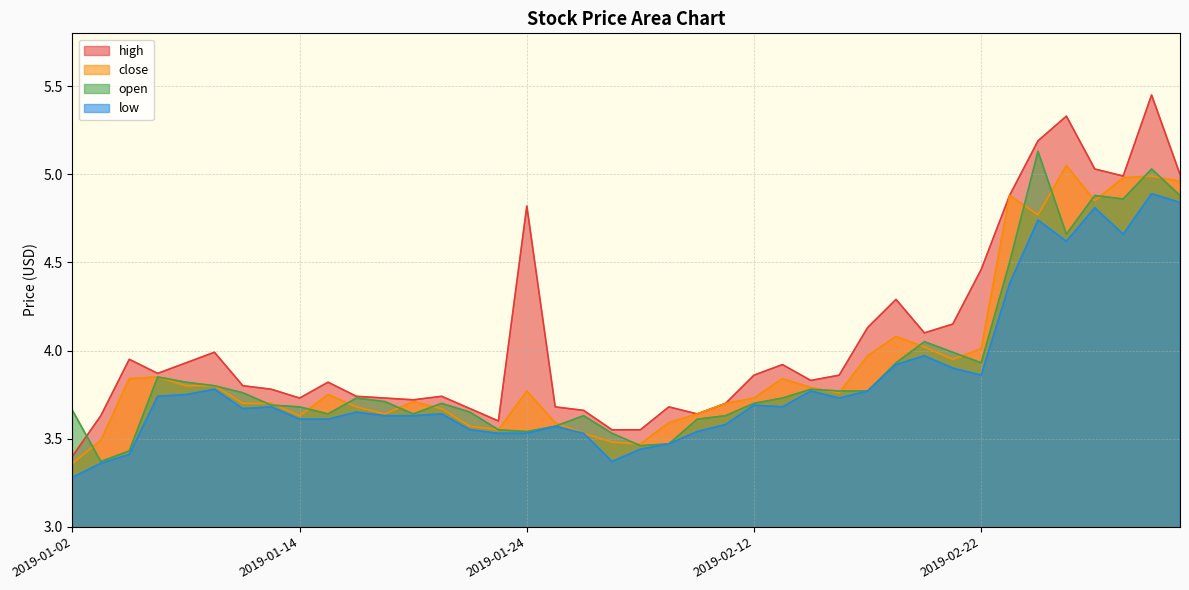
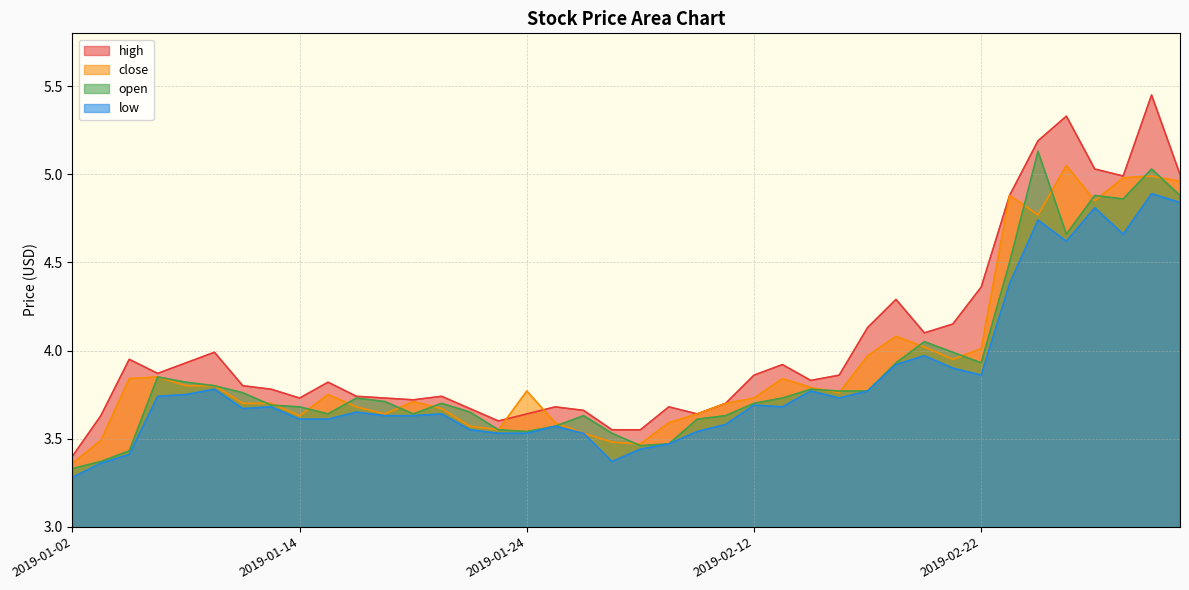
open, 2019-01-02: 3.66 -> 3.33
high, 2019-01-24: 4.82 -> 3.64
high, 2019-02-22: 4.46 -> 4.36
